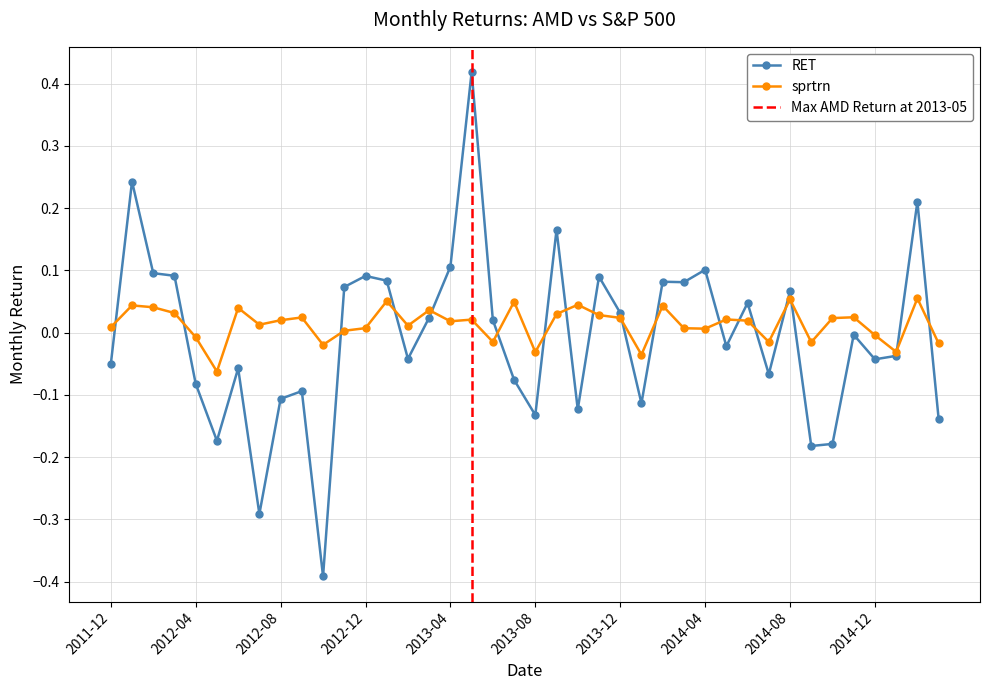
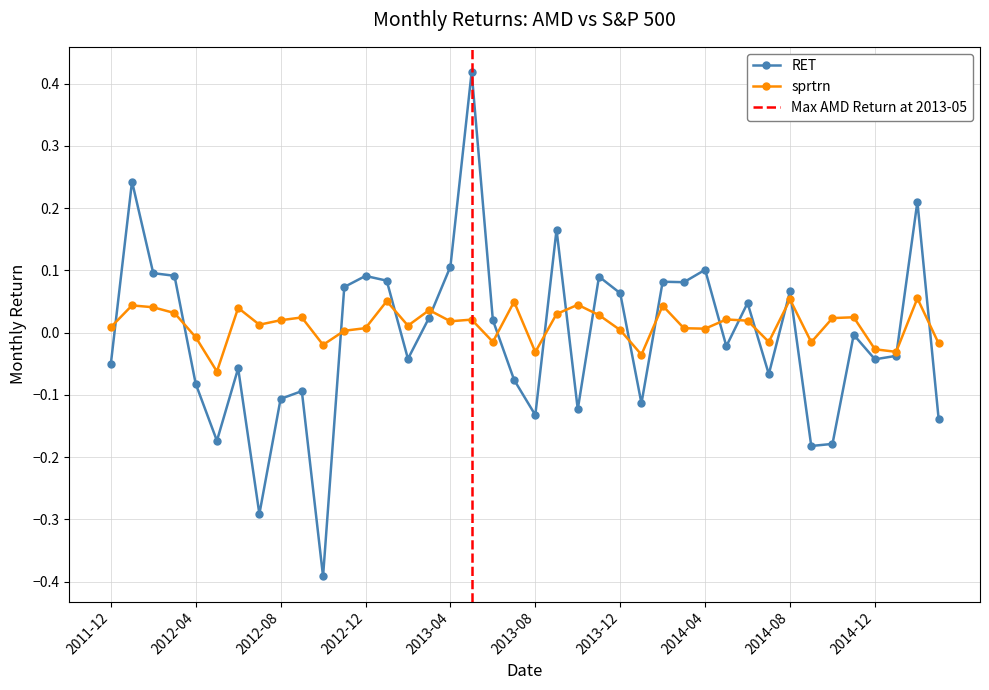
RET, 2013-12: 0.03 -> 0.06
sprtrn, 2013-12: 0.02 -> 0.00
sprtrn, 2014-12: 0.00 -> -0.03
